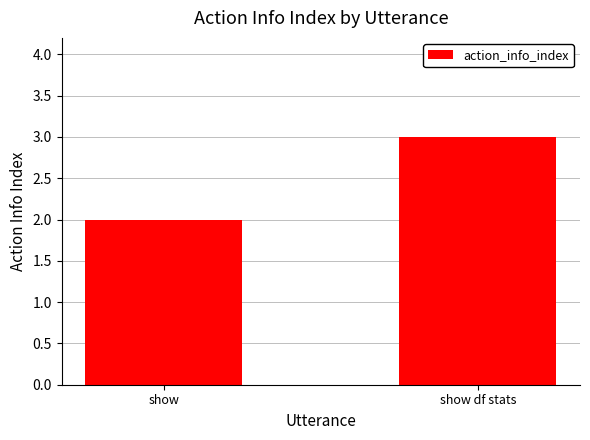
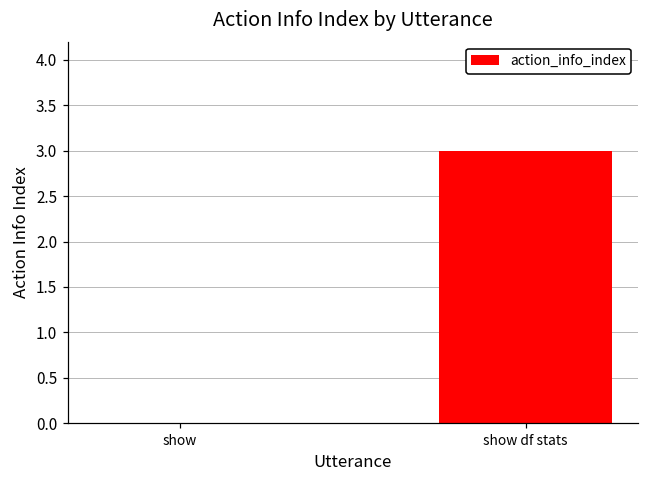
show: 2 -> 0
